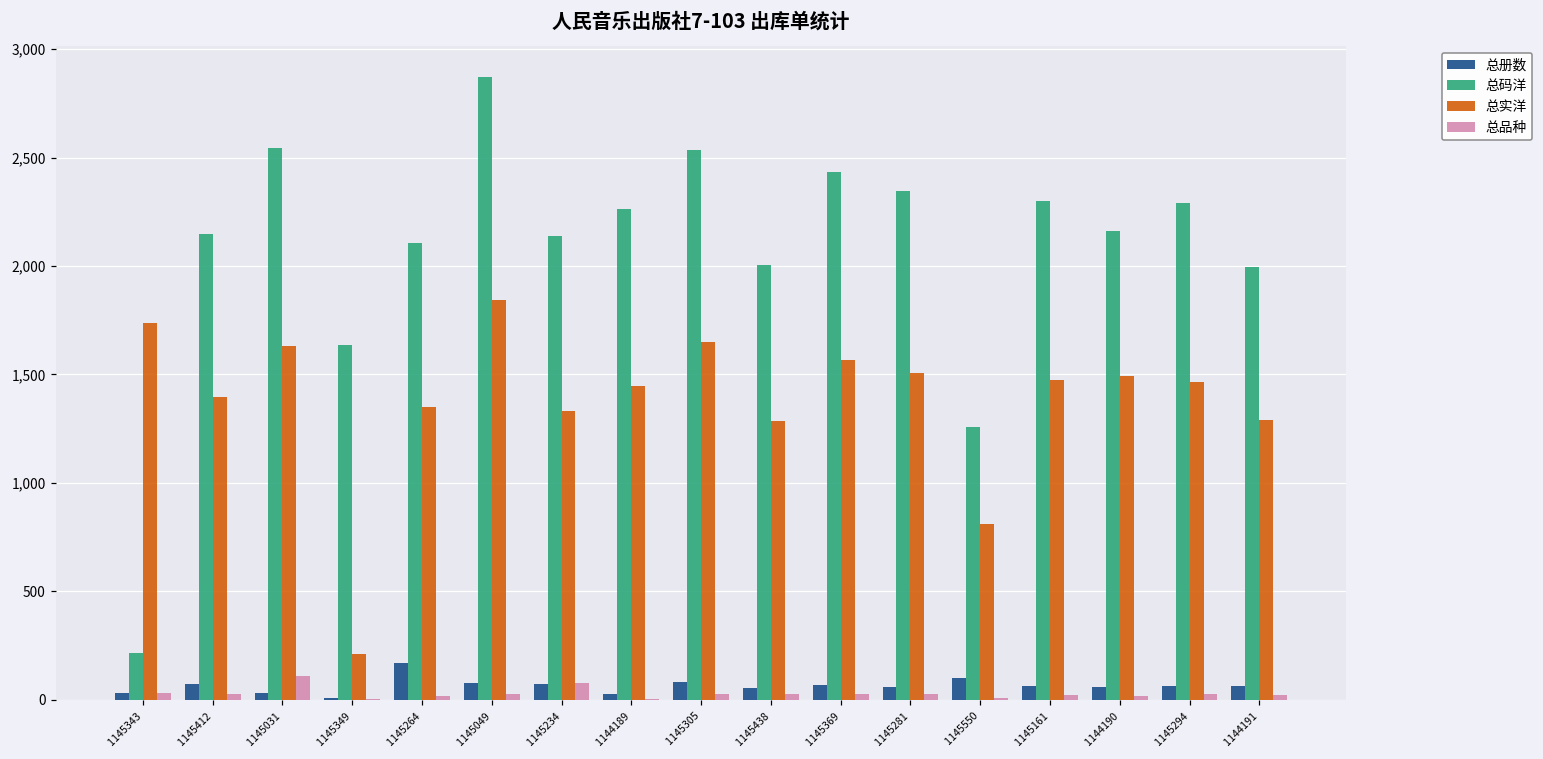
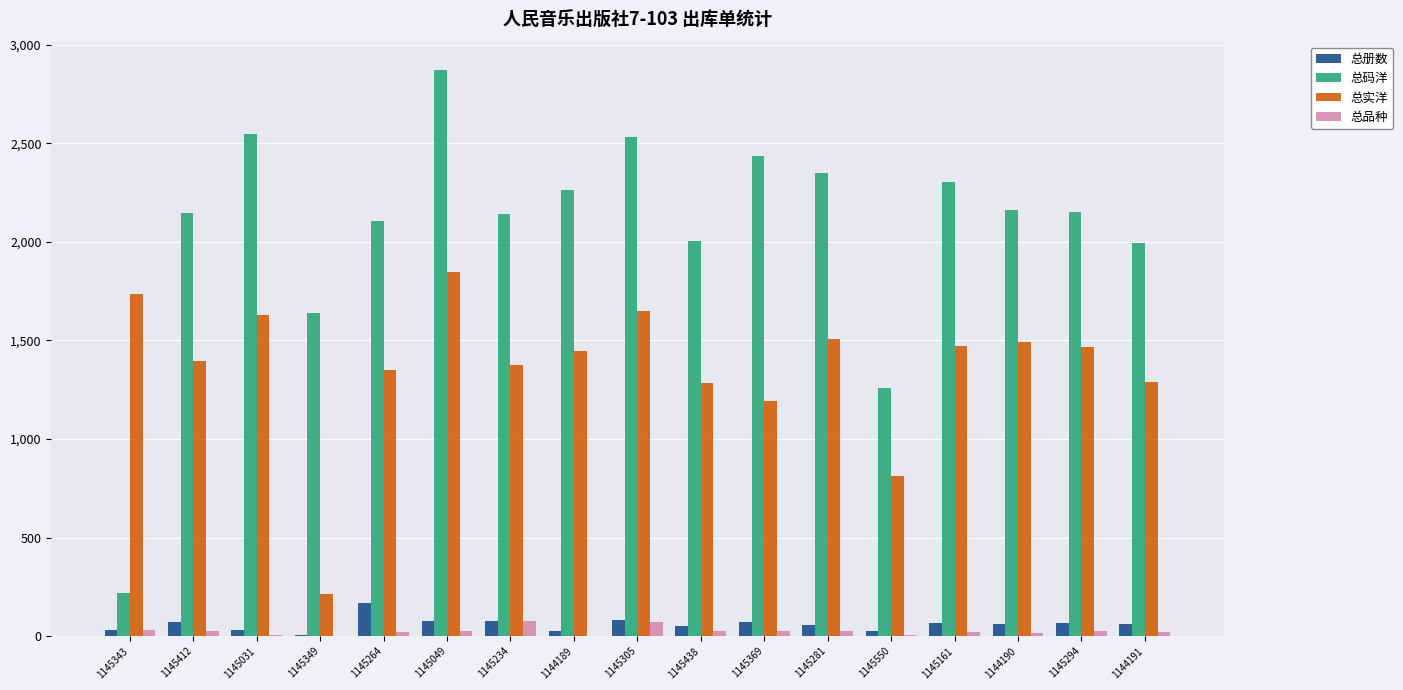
总品种, 1145031: 110 -> 0
总实洋, 1145234: 1,330 -> 1,370
总品种, 1145305: 30 -> 70
总实洋, 1145369: 1,570 -> 1,190
总册数, 1145550: 100 -> 30
总码洋, 1145294: 2,290 -> 2,150
